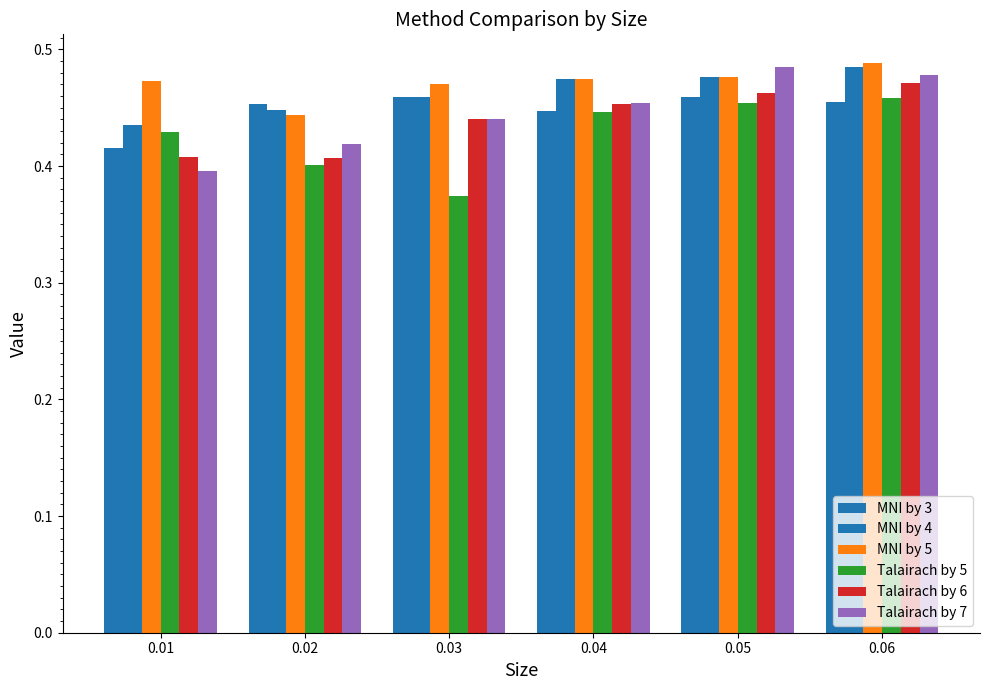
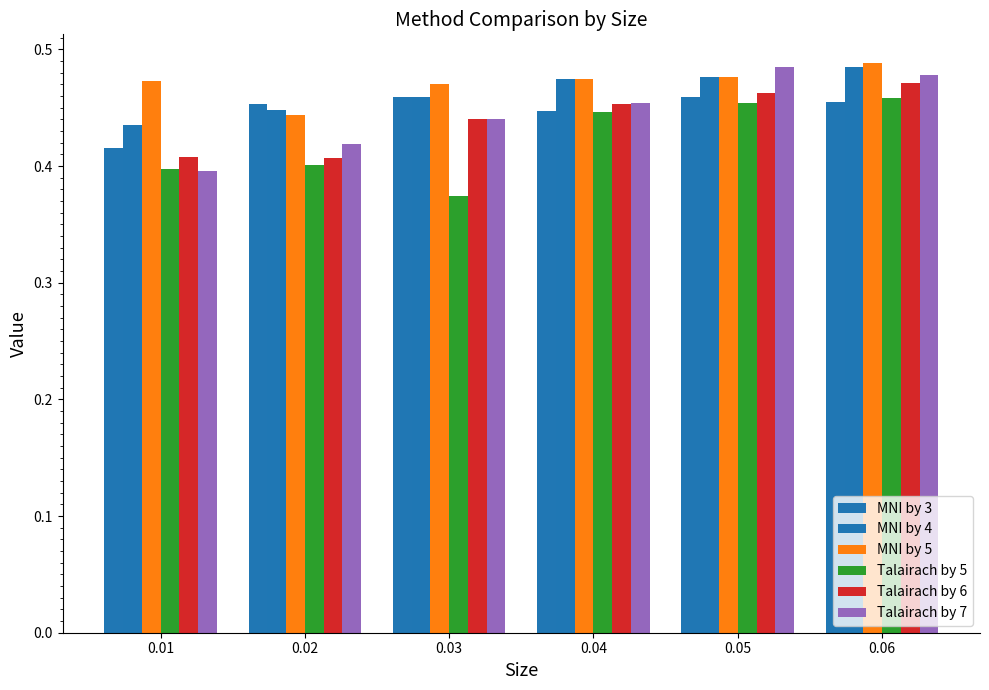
Talairach by 5, 0.01: 0.429 -> 0.398
